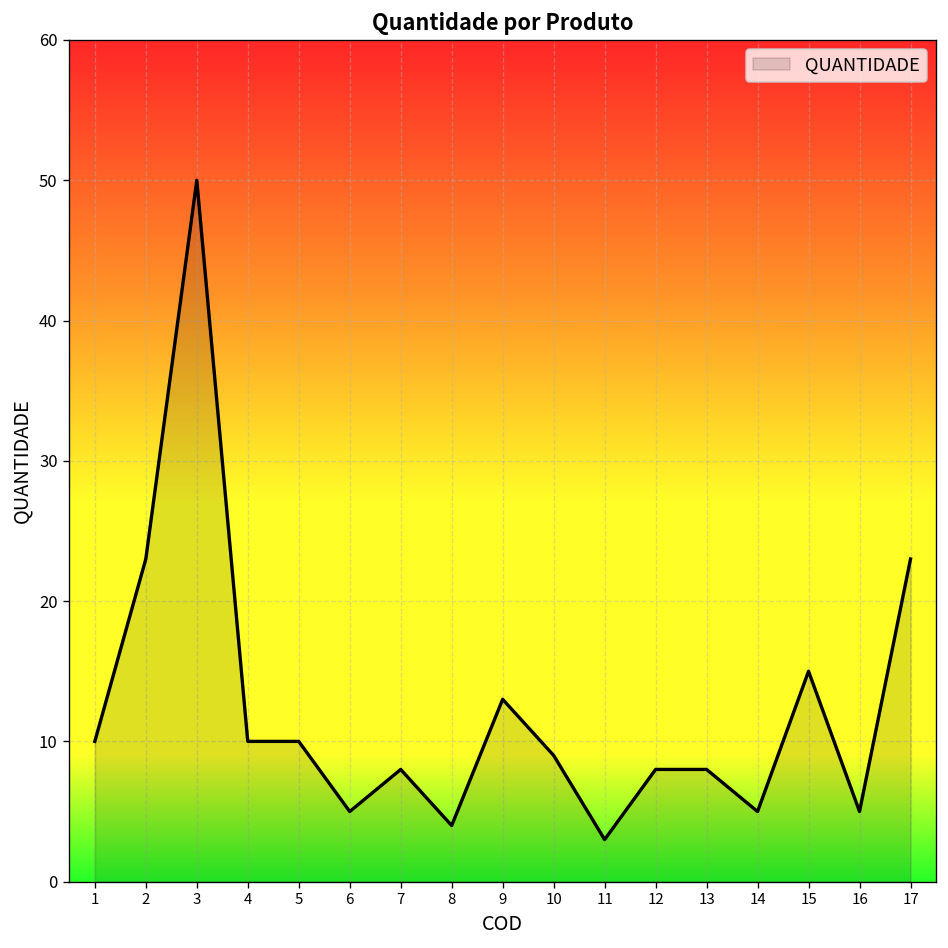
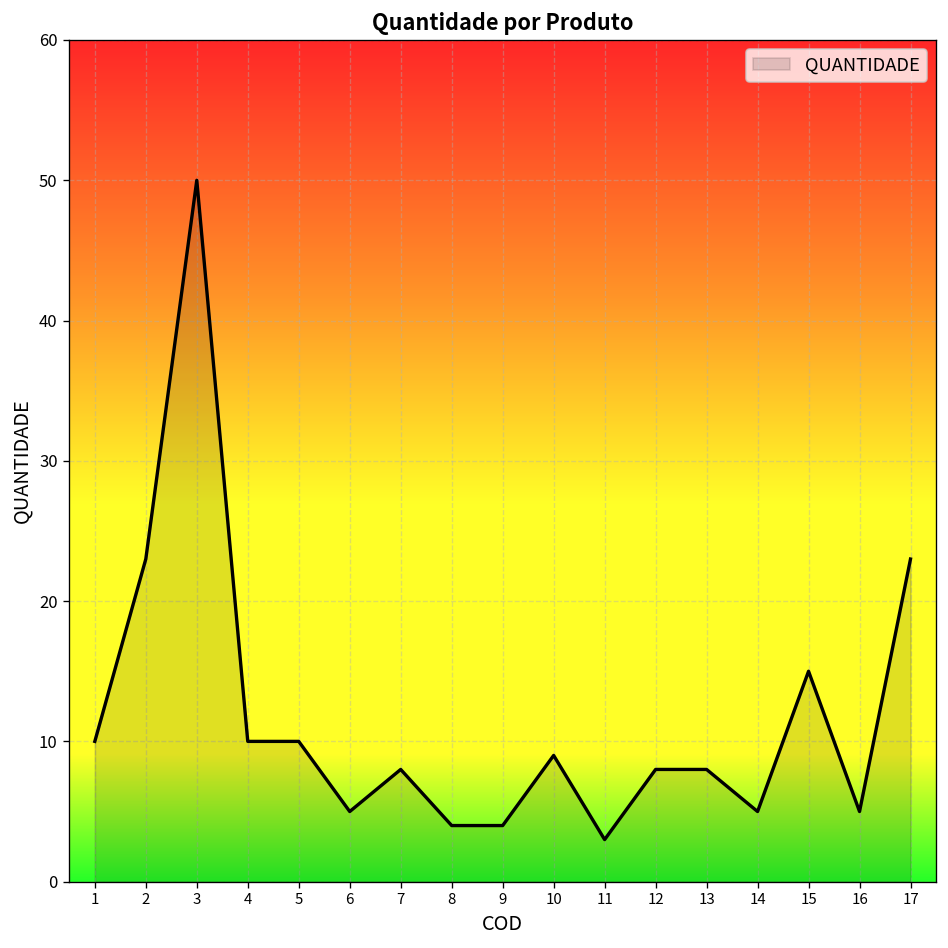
9: 13 -> 4
